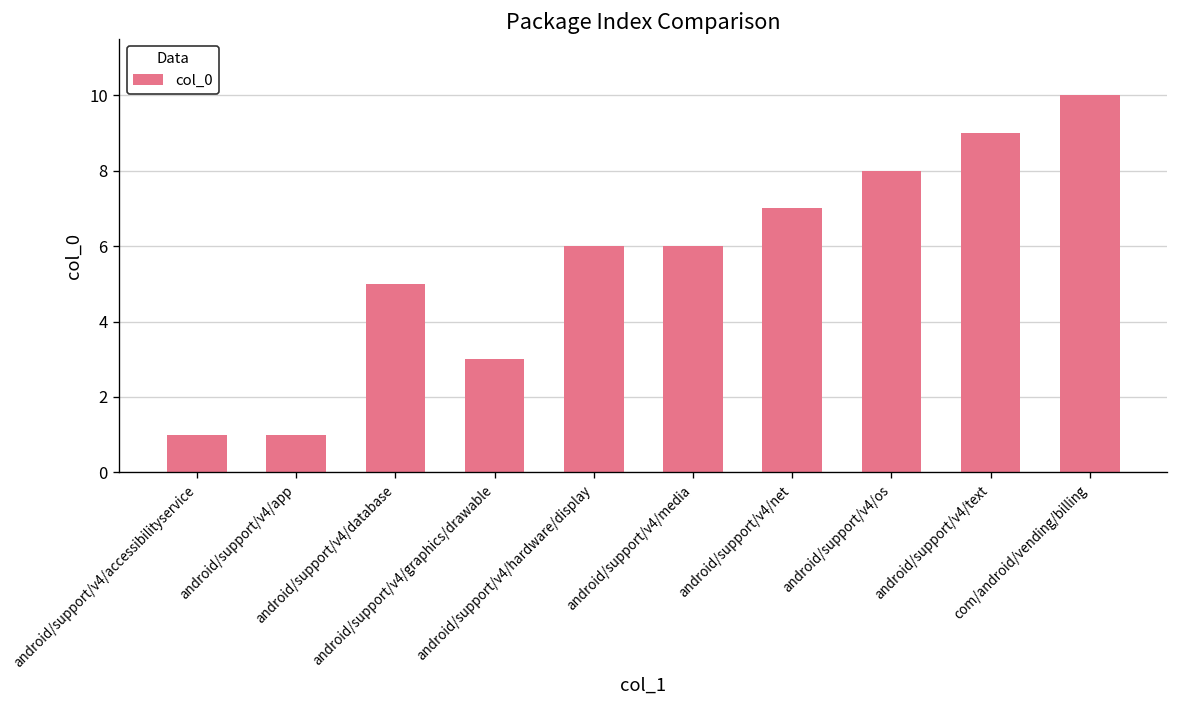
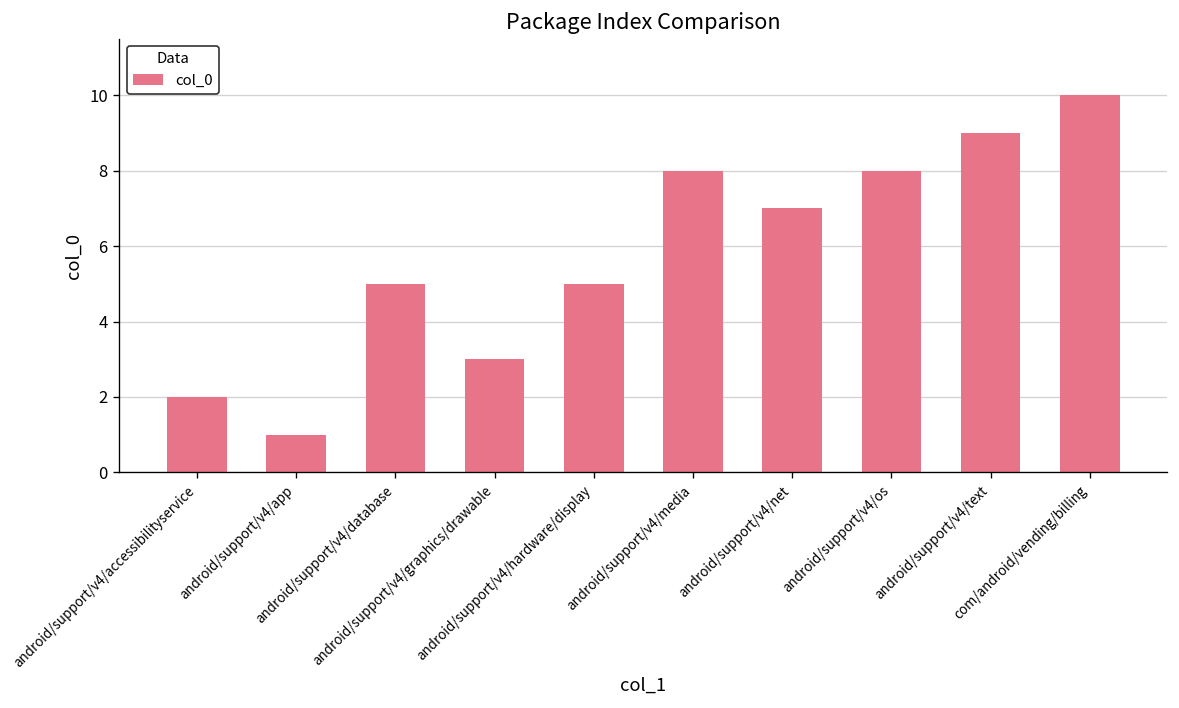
android/support/v4/accessibilityservice: 1 -> 2
android/support/v4/hardware/display: 6 -> 5
android/support/v4/media: 6 -> 8
